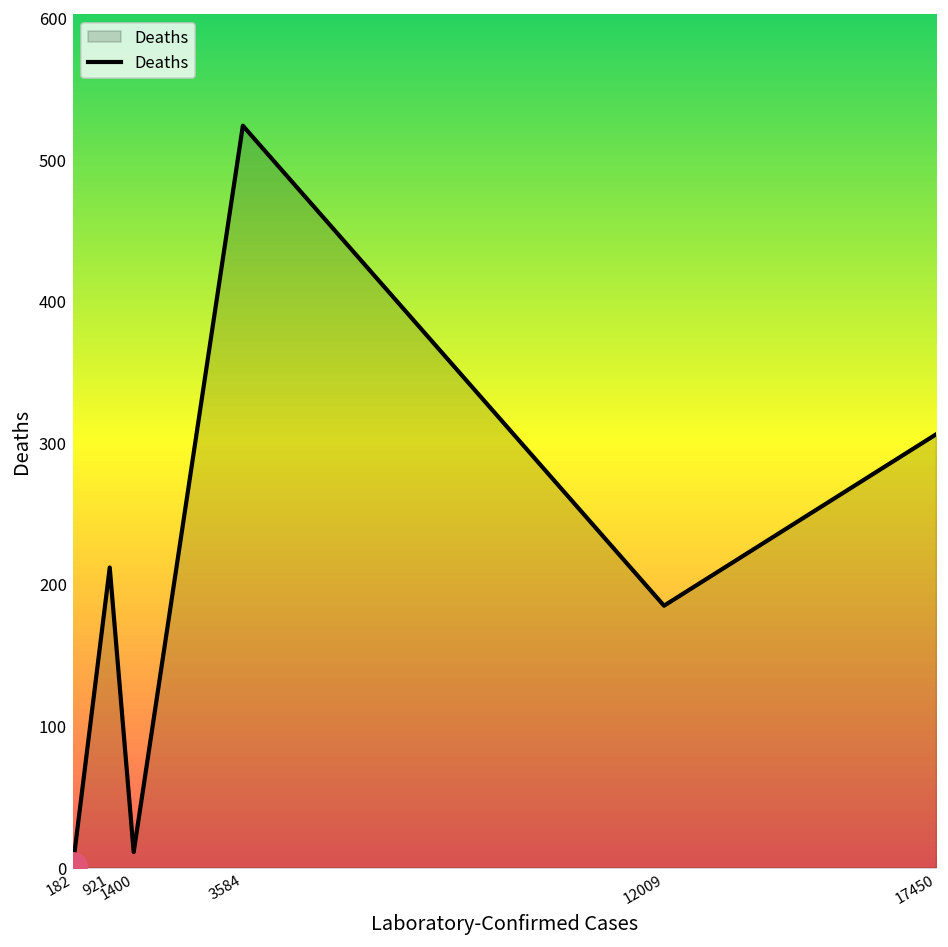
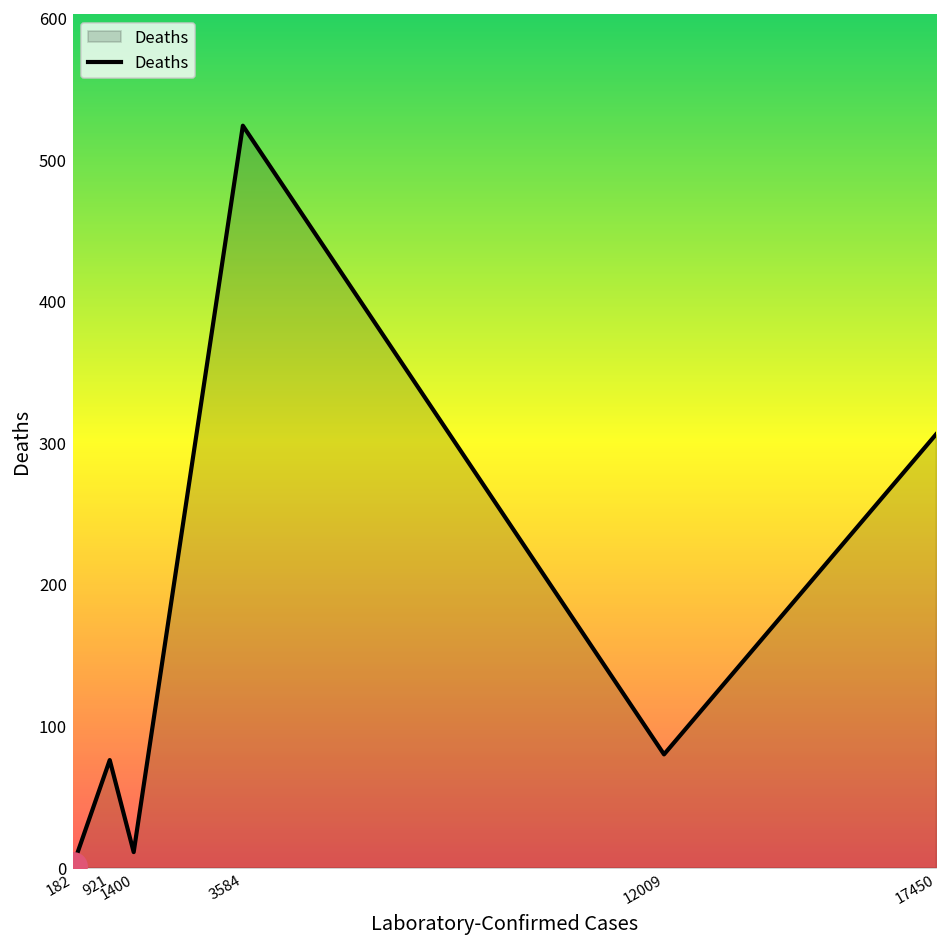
Deaths, 921: 212 -> 76
Deaths, 12009: 185 -> 80
